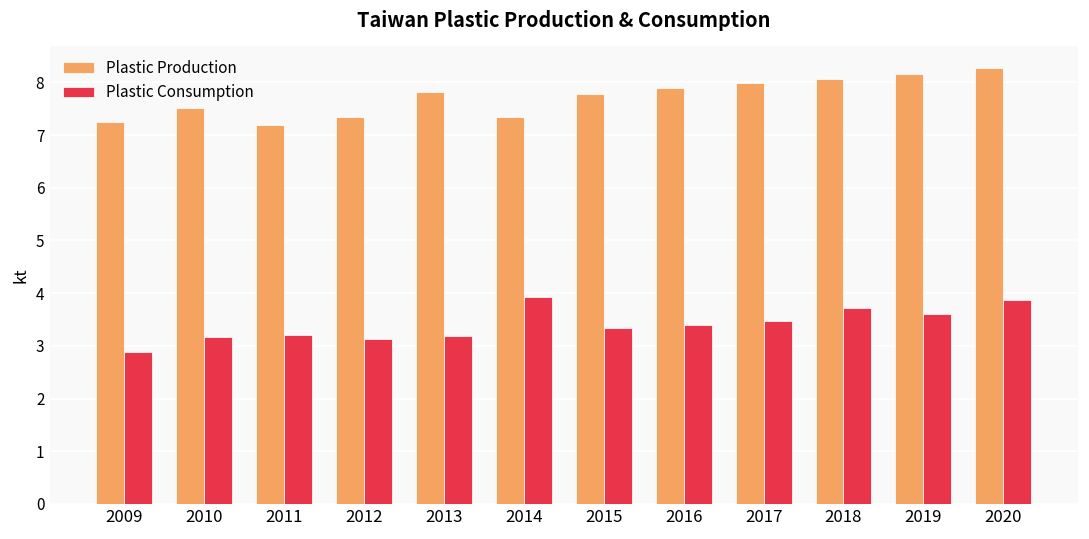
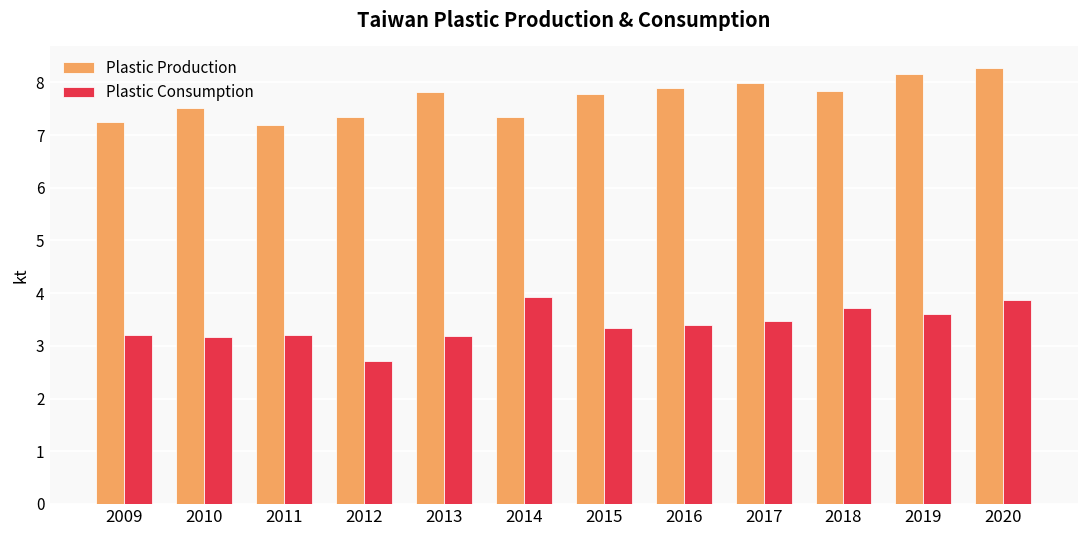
Plastic Consumption, 2009: 2.9 -> 3.2
Plastic Consumption, 2012: 3.1 -> 2.7
Plastic Production, 2018: 8.1 -> 7.8
